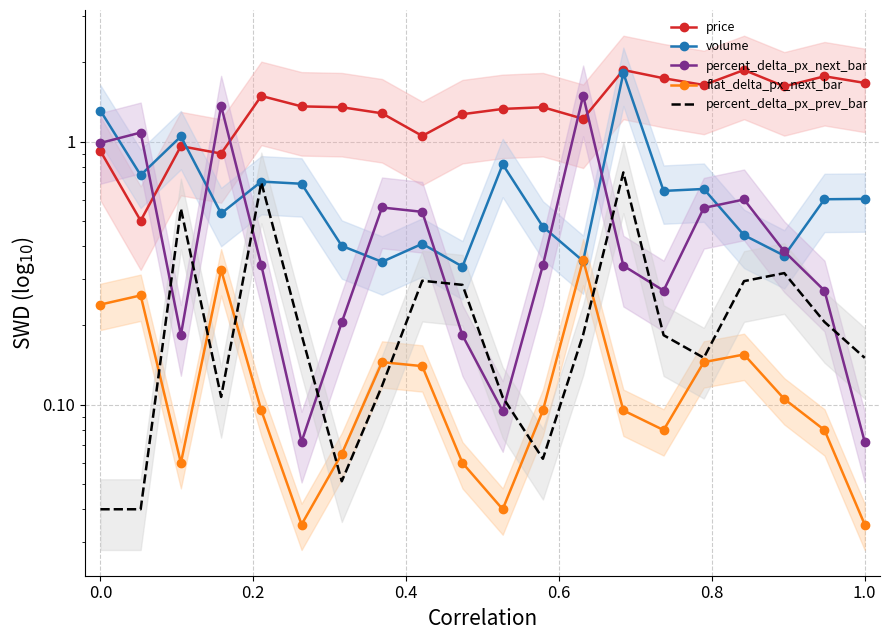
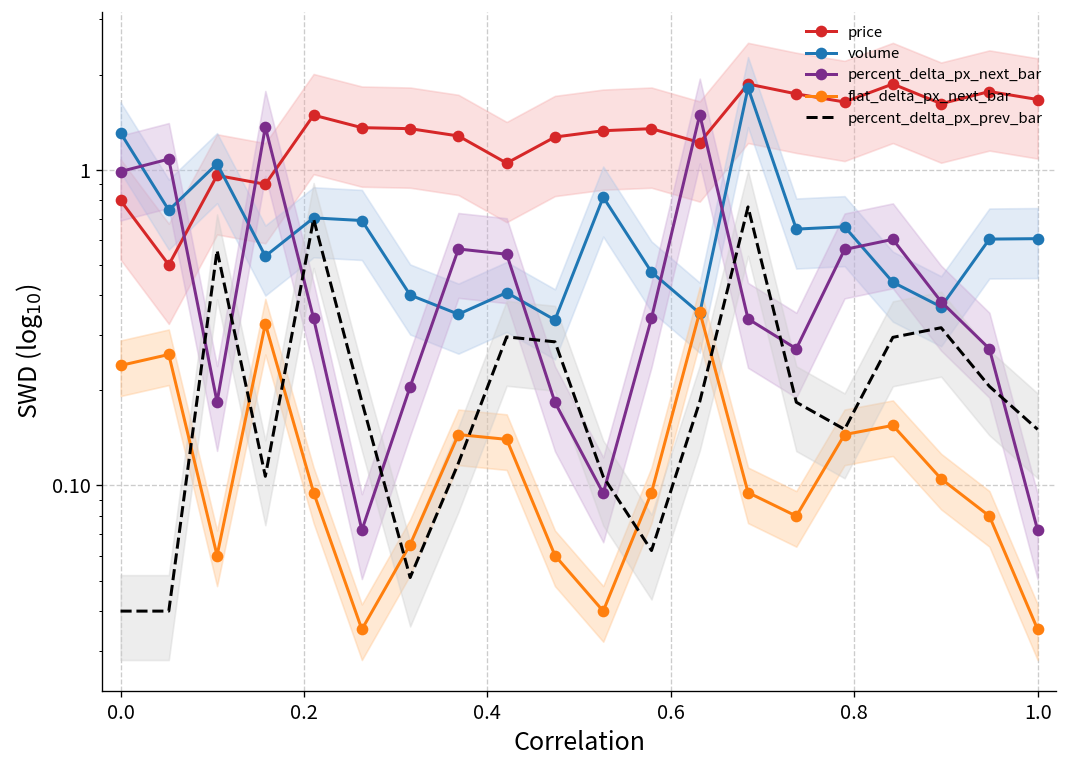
price, 0.0: 0.92 -> 0.80
